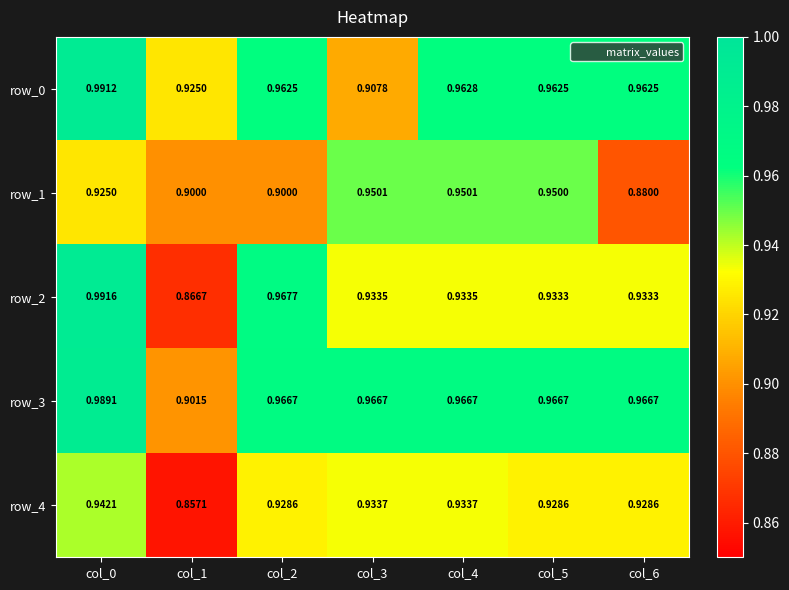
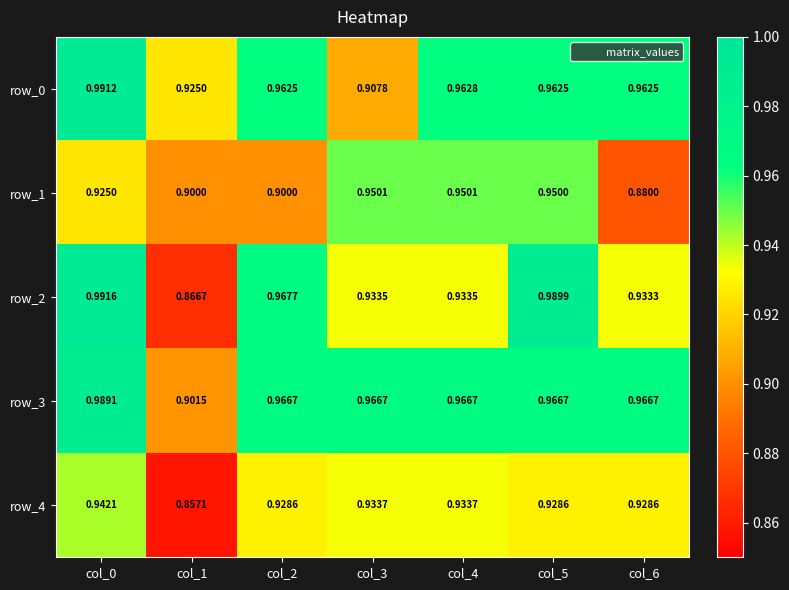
row_2, col_5: 0.9333 -> 0.9899
